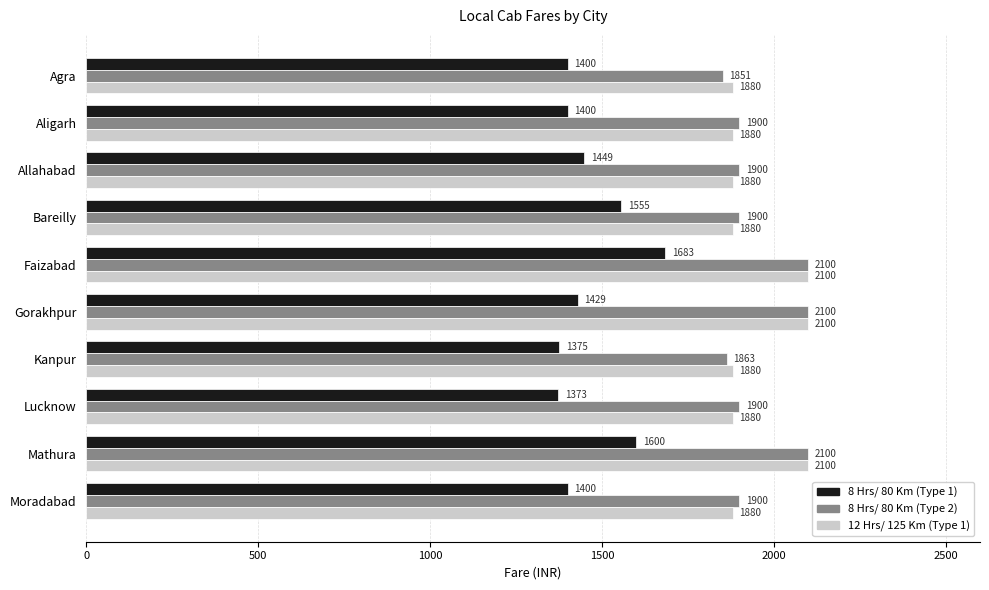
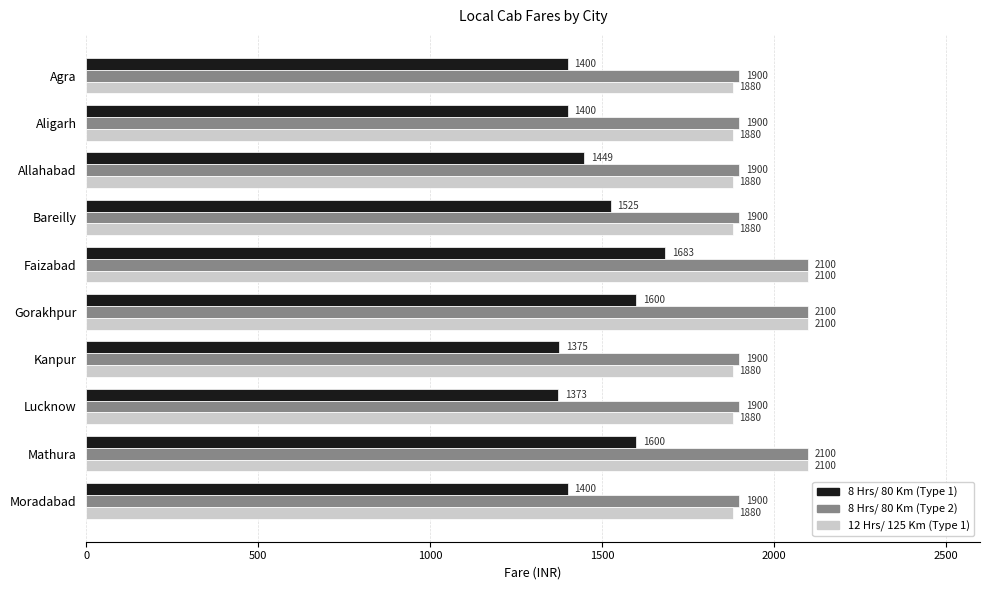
8 Hrs/ 80 Km (Type 2), Agra: 1851 -> 1900
8 Hrs/ 80 Km (Type 1), Bareilly: 1555 -> 1525
8 Hrs/ 80 Km (Type 1), Gorakhpur: 1429 -> 1600
8 Hrs/ 80 Km (Type 2), Kanpur: 1863 -> 1900
